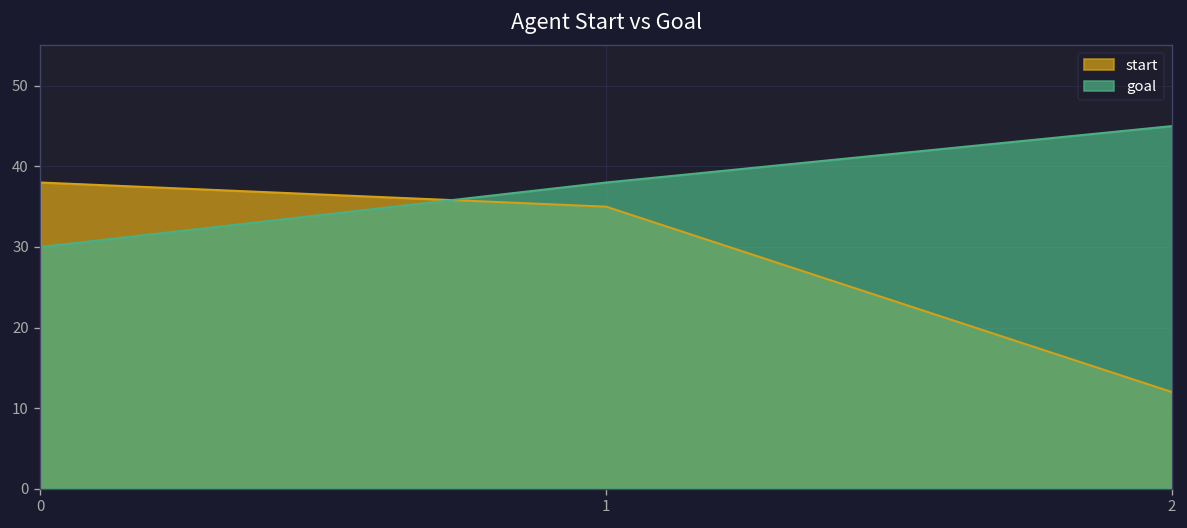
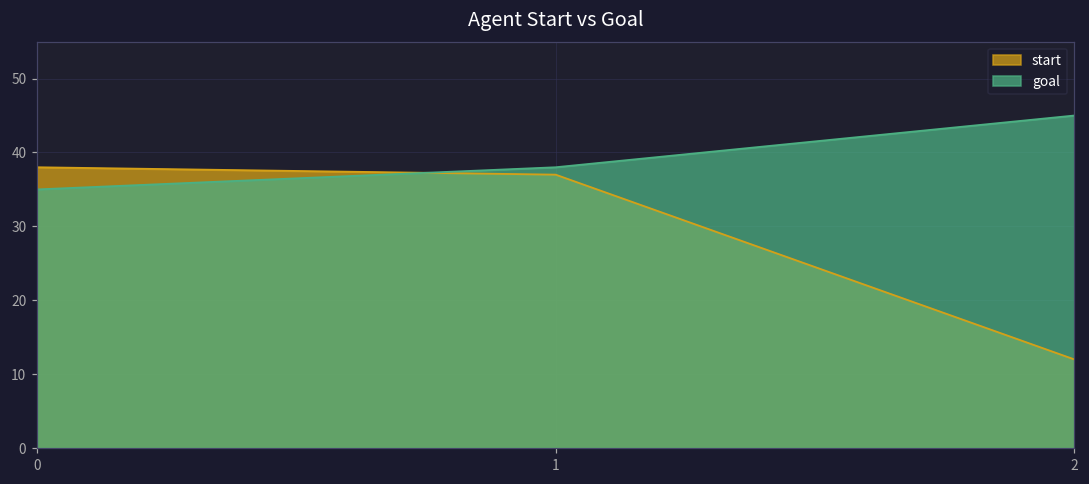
goal, 0: 30 -> 35
start, 1: 35 -> 37
